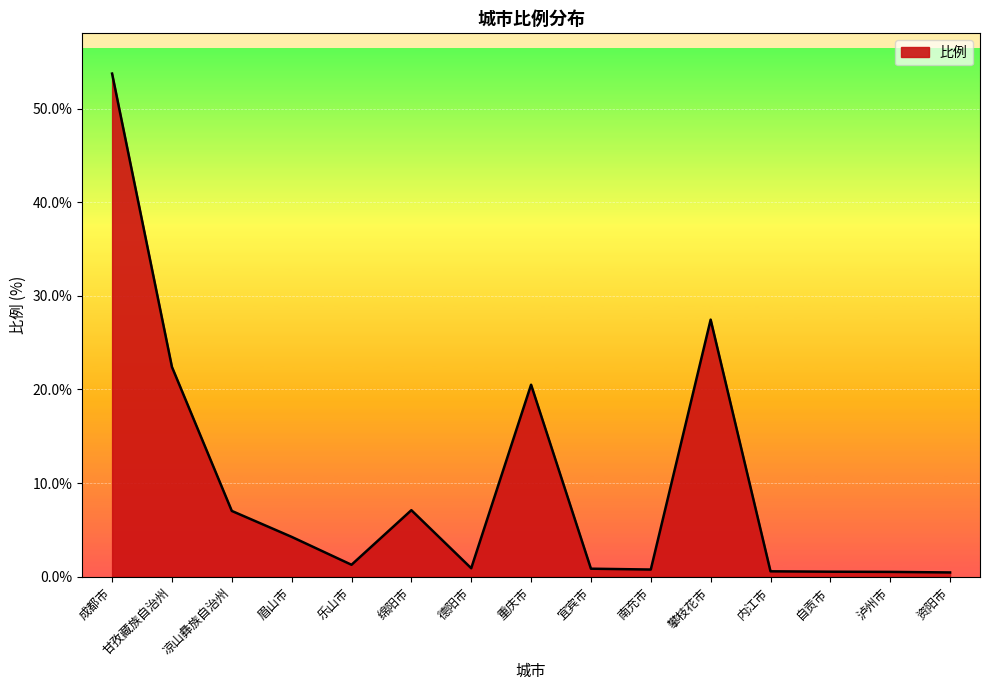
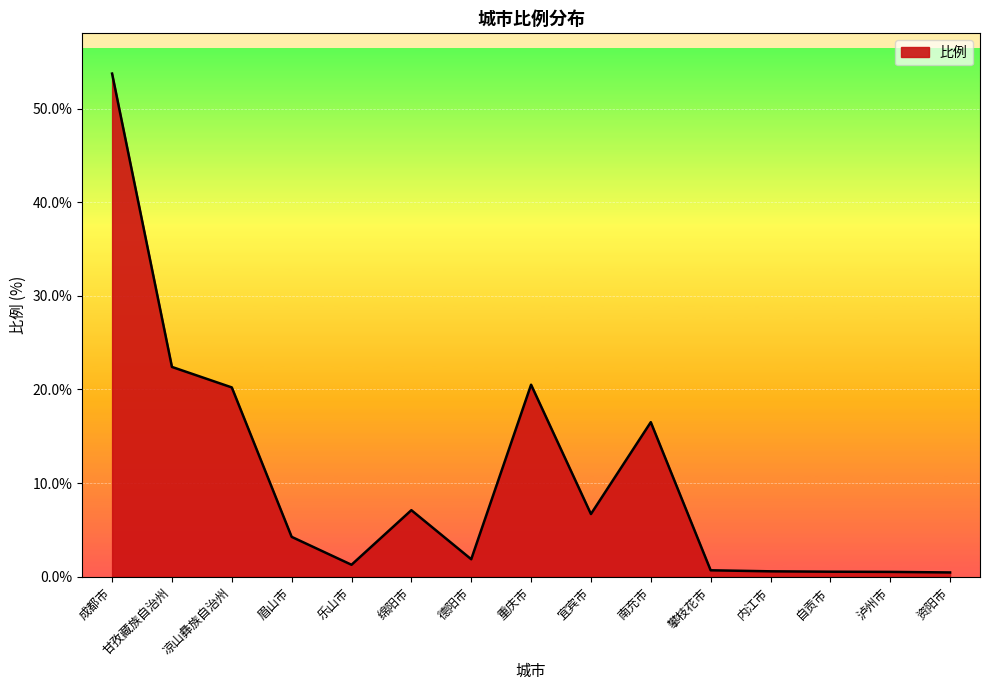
凉山彝族自治州: 7% -> 20%
德阳市: 1% -> 2%
宜宾市: 1% -> 7%
南充市: 1% -> 17%
攀枝花市: 27% -> 1%
